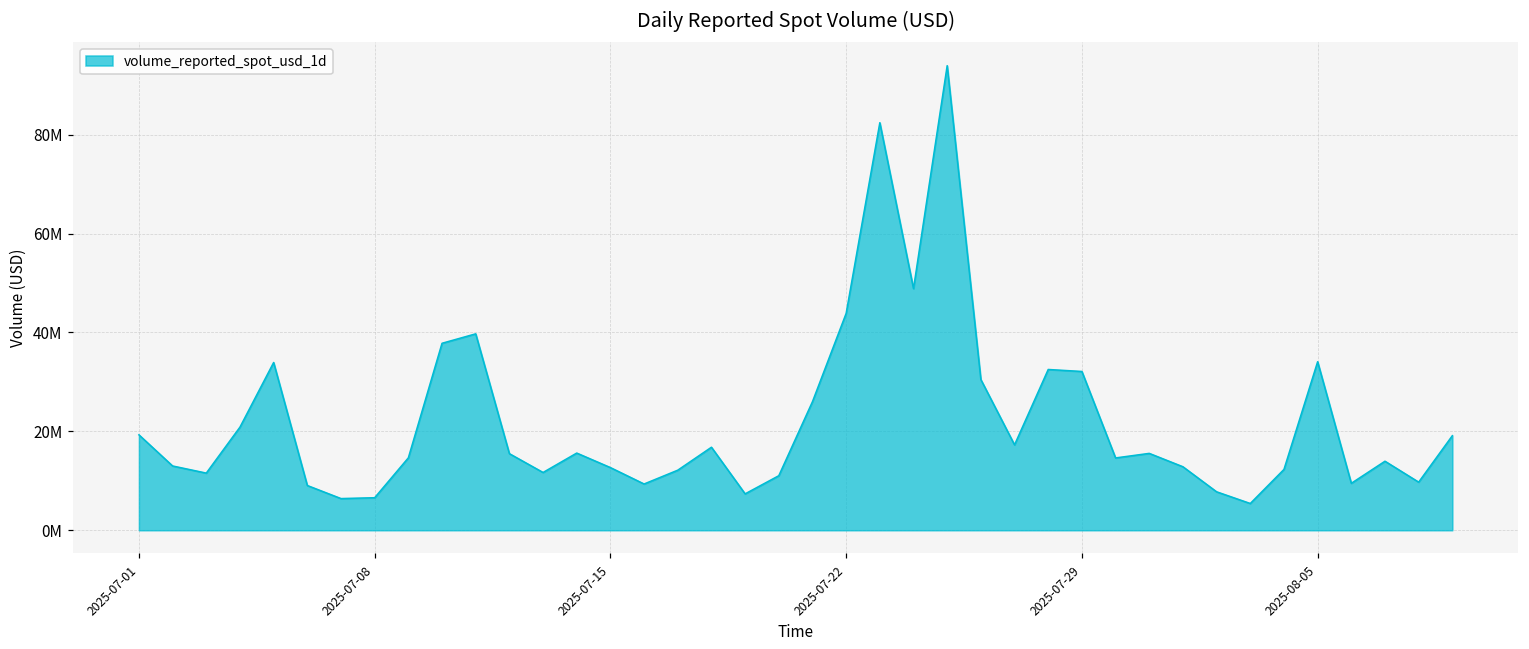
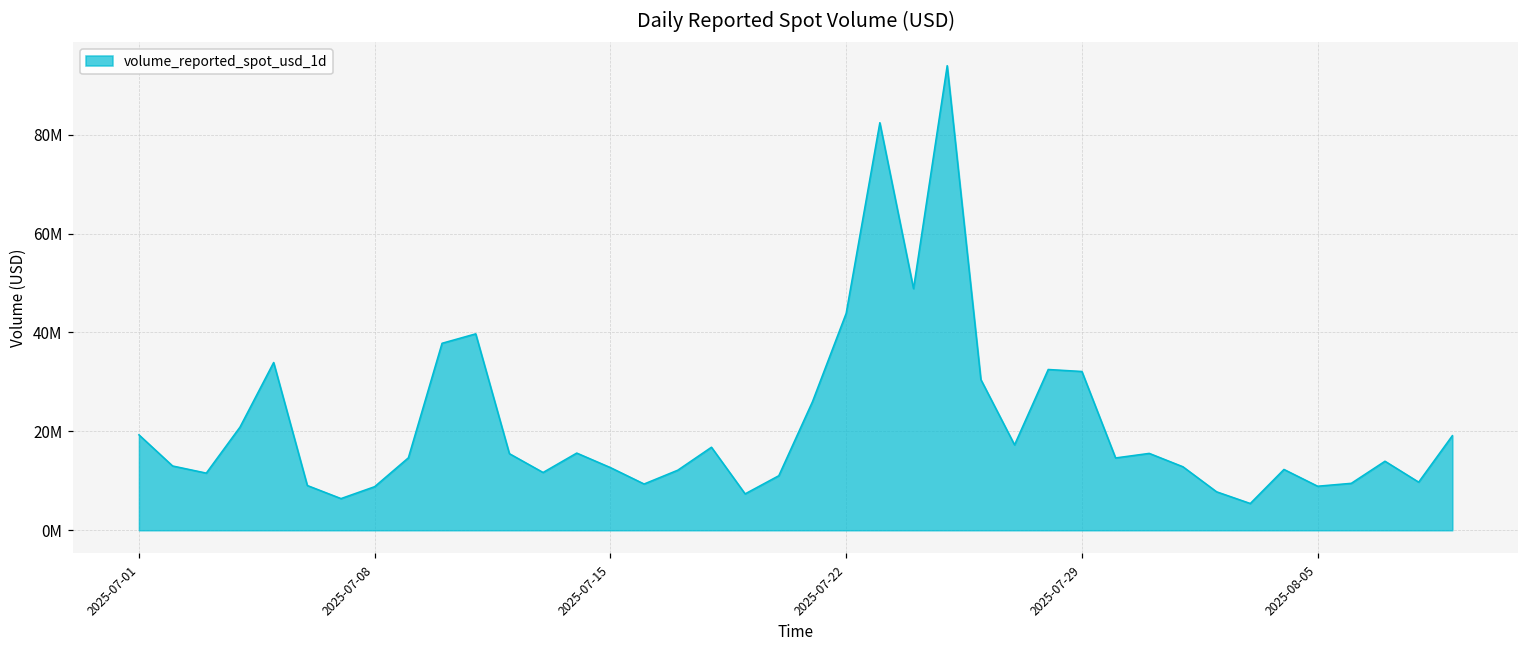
2025-07-08: 7000000 -> 9000000
2025-08-05: 34000000 -> 9000000
